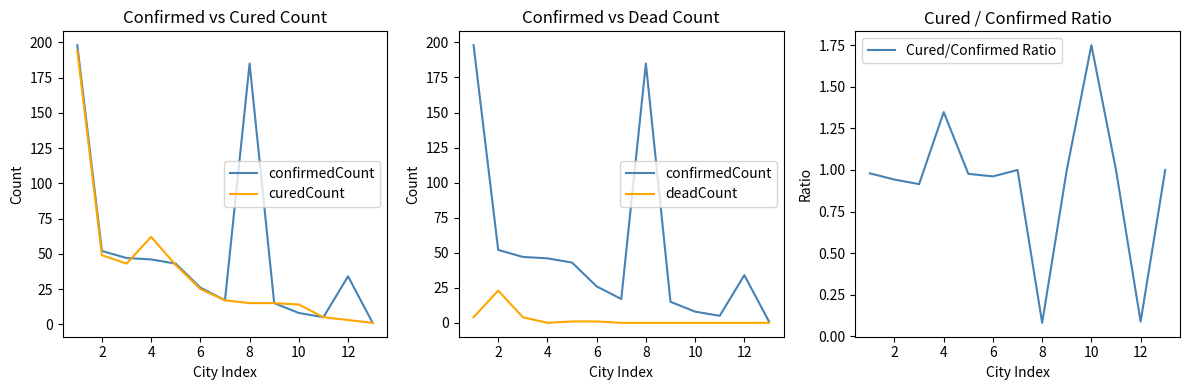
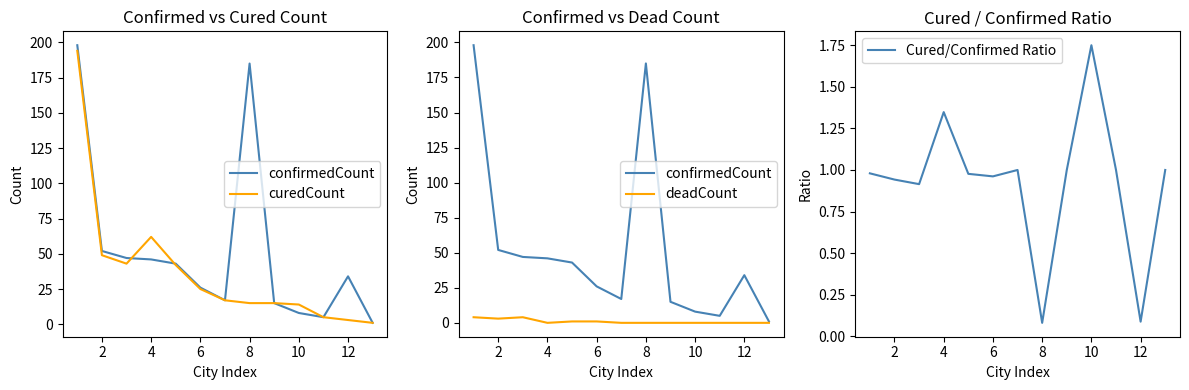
Confirmed vs Dead Count, deadCount, 2: 23 -> 3
